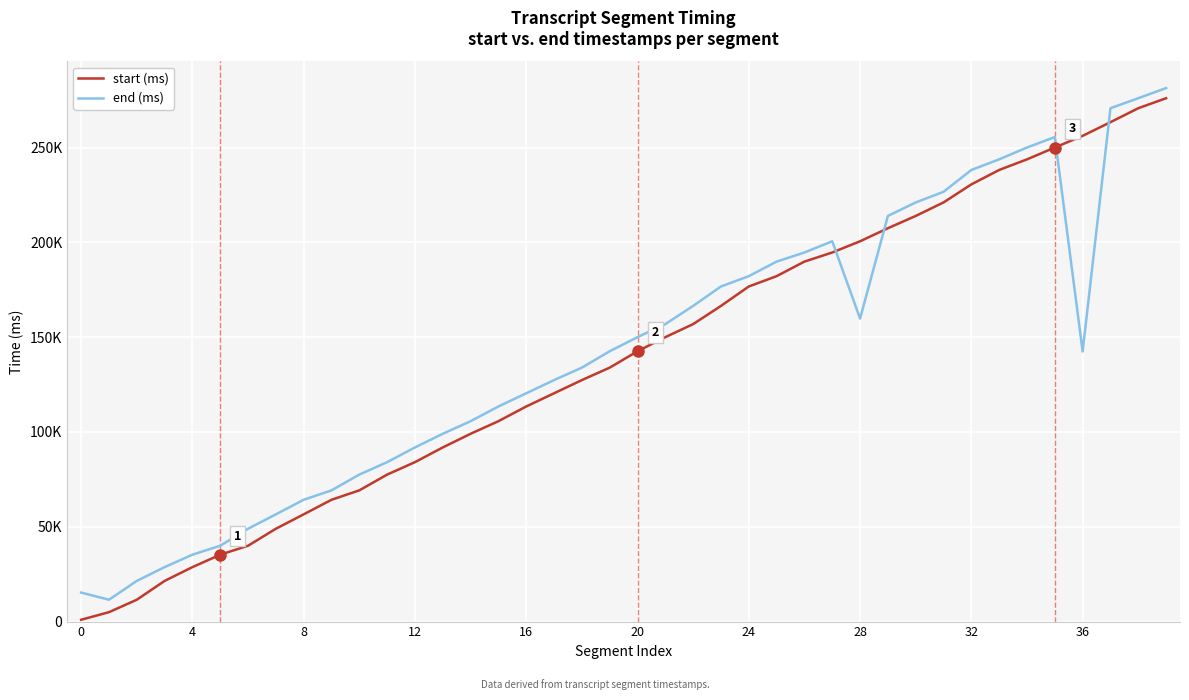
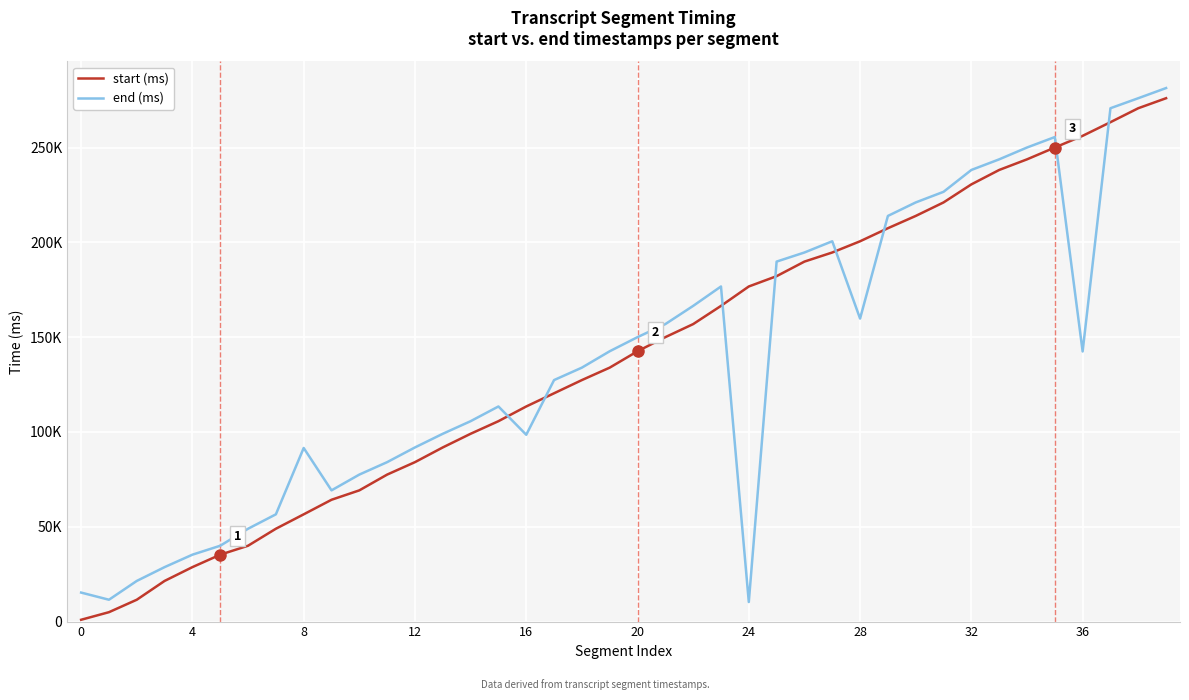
end (ms), 8: 64000 -> 92000
end (ms), 16: 120000 -> 99000
end (ms), 24: 182000 -> 10000
